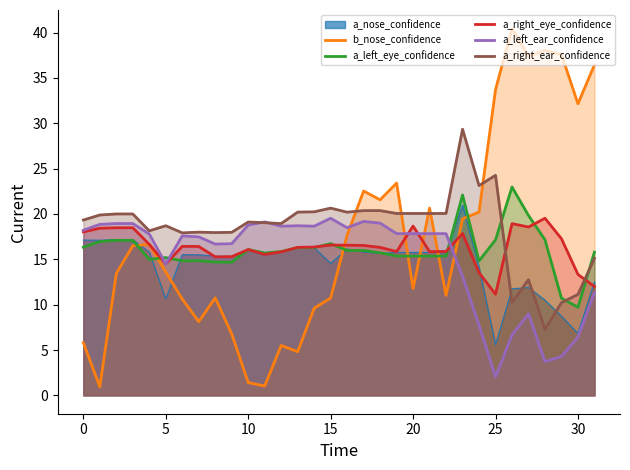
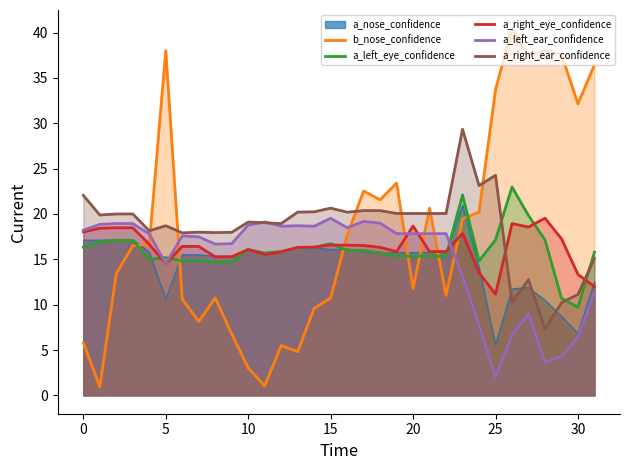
a_right_ear_confidence, 0: 19 -> 22
b_nose_confidence, 5: 14 -> 38
b_nose_confidence, 10: 1 -> 3
a_nose_confidence, 15: 15 -> 16
